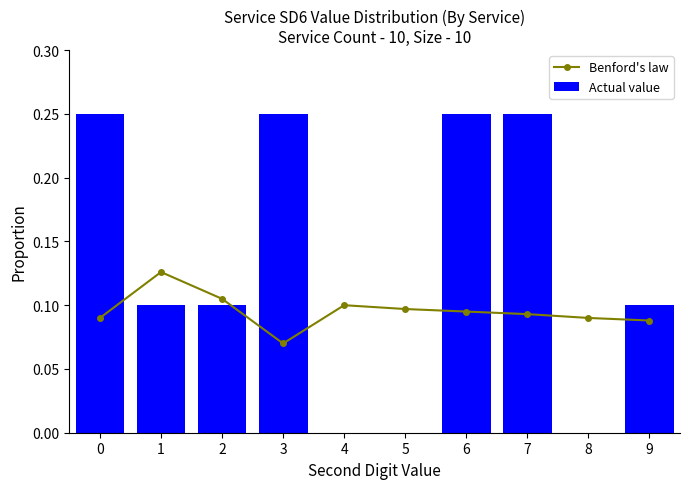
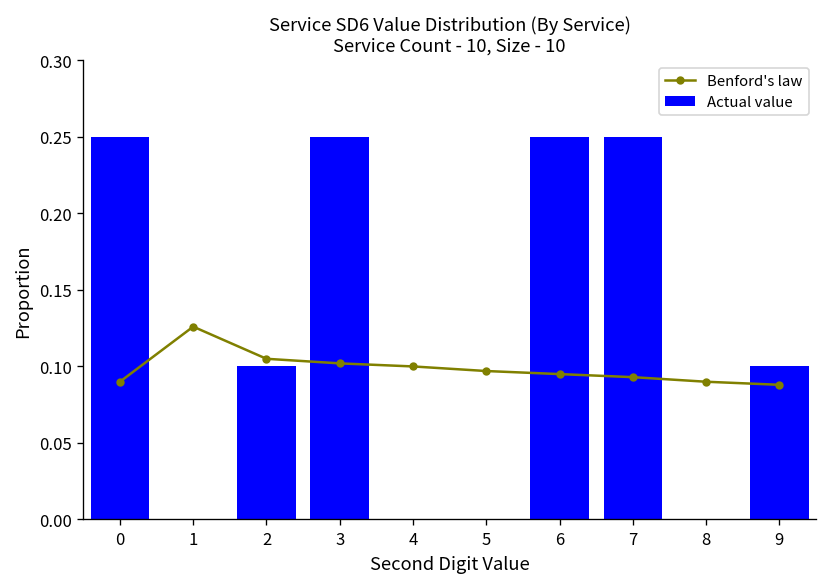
Actual value, 1: 0.1 -> 0.0
Benford's law, 3: 0.070 -> 0.102
